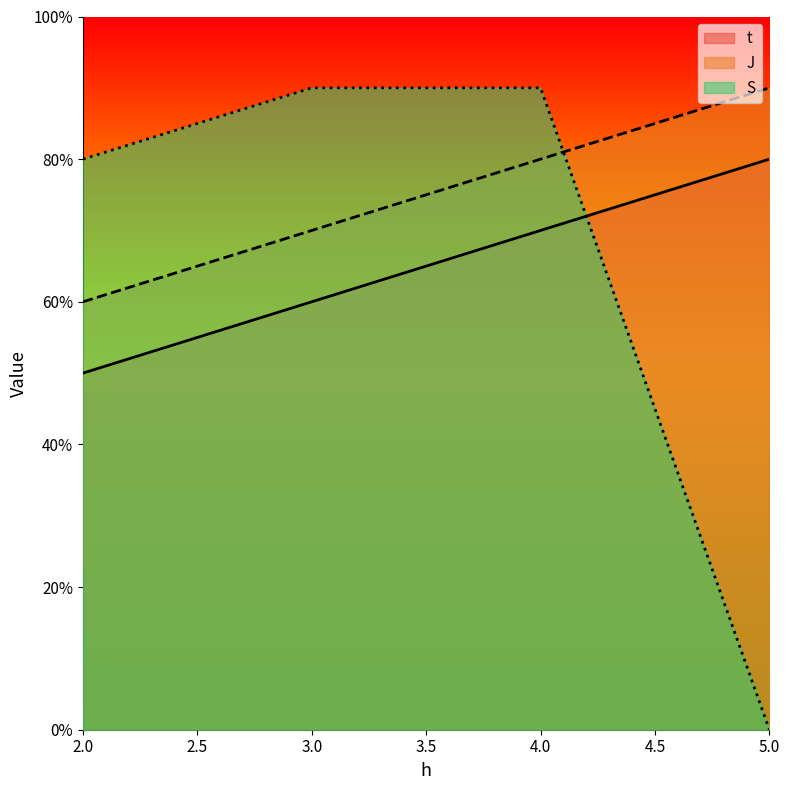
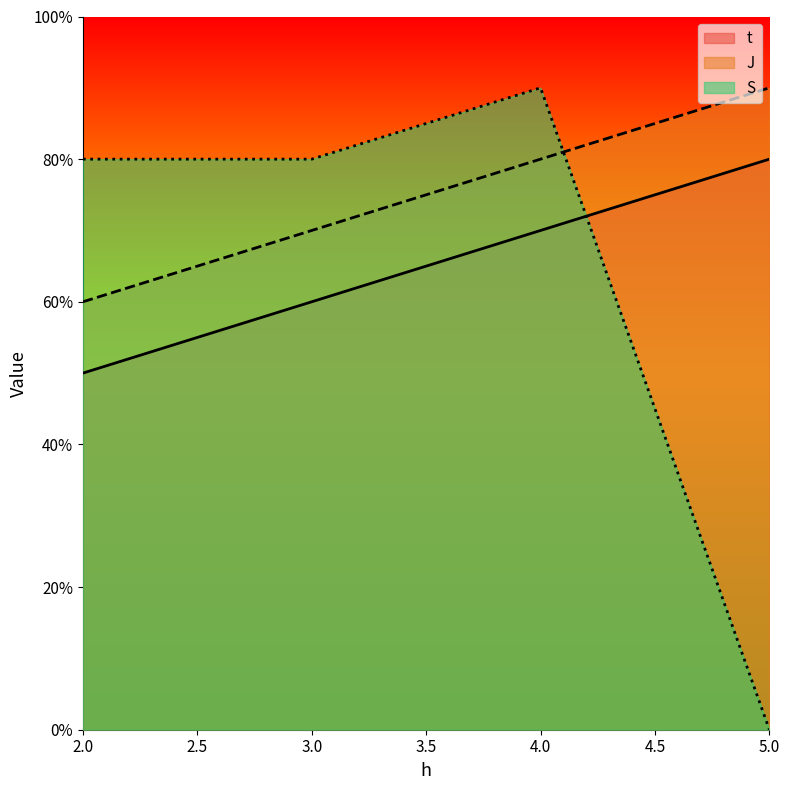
S, 3.0: 90% -> 80%
